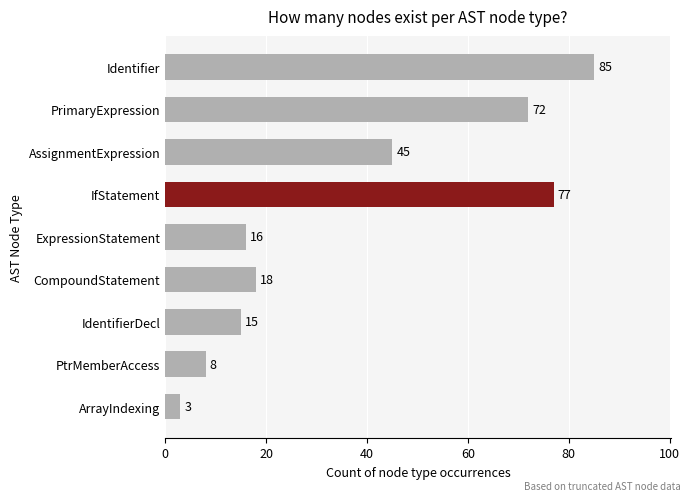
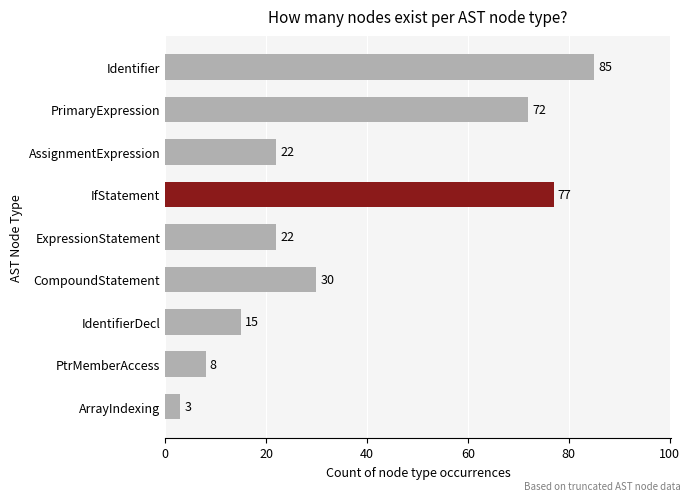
AssignmentExpression: 45 -> 22
ExpressionStatement: 16 -> 22
CompoundStatement: 18 -> 30
